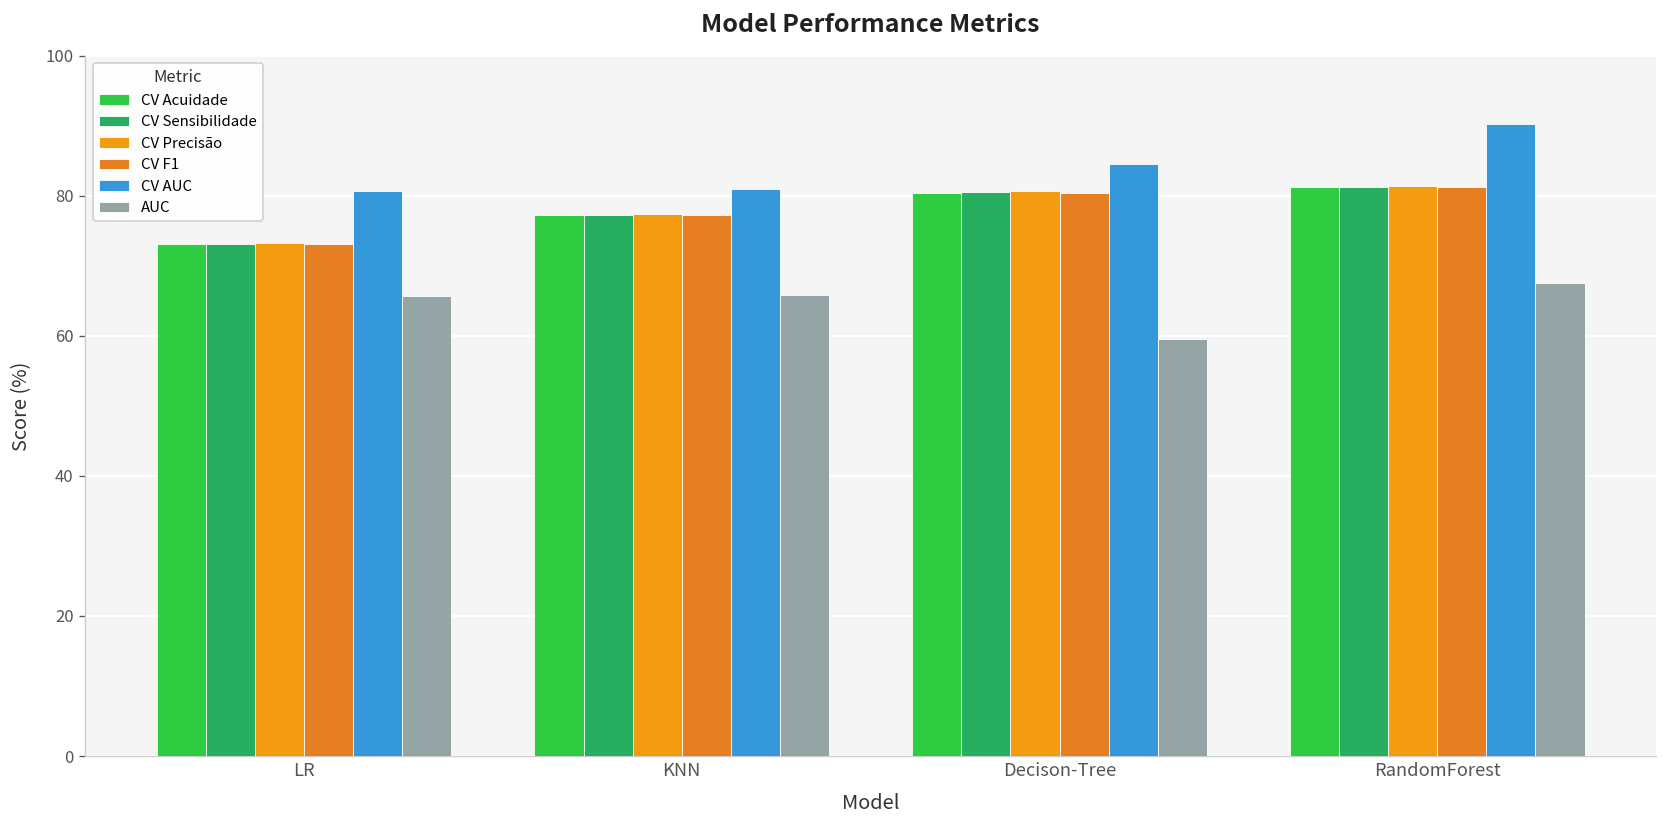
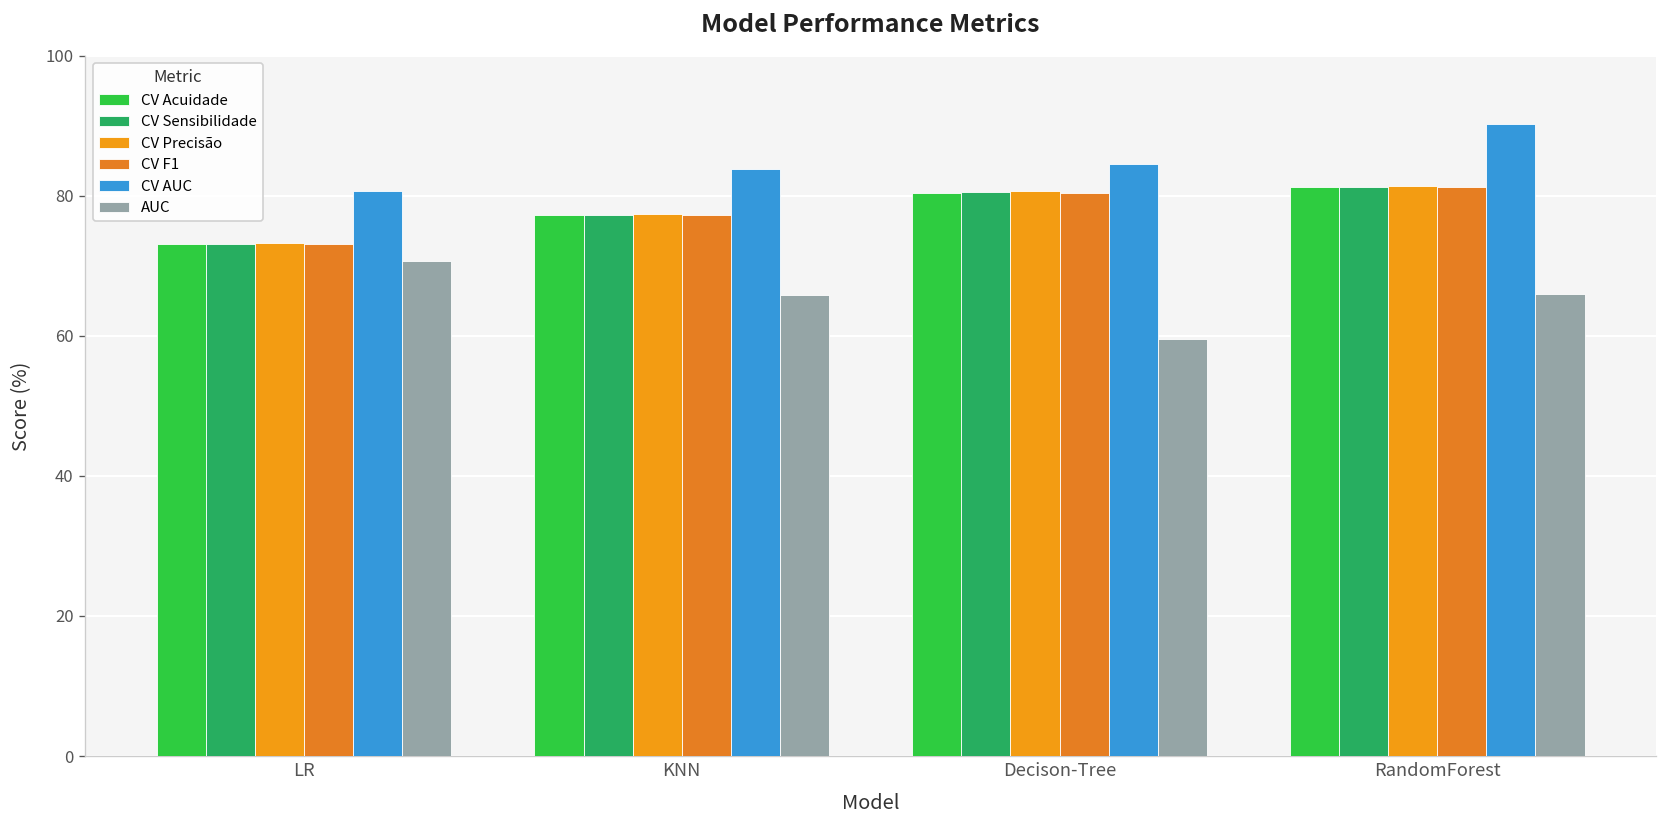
AUC, LR: 66 -> 71
CV AUC, KNN: 81 -> 84
AUC, RandomForest: 68 -> 66
